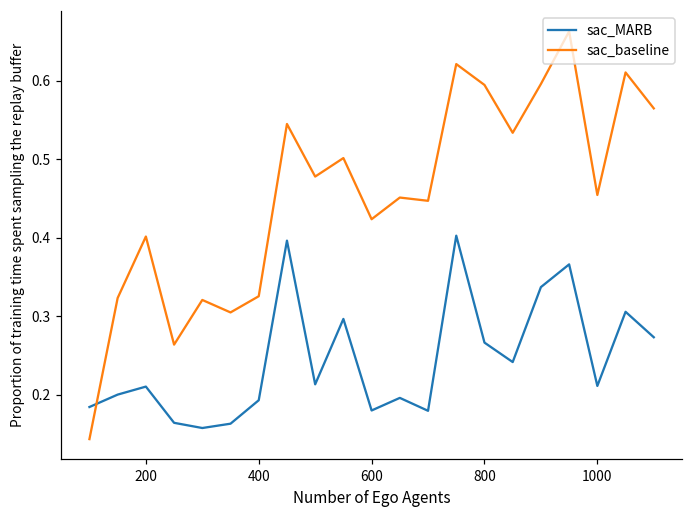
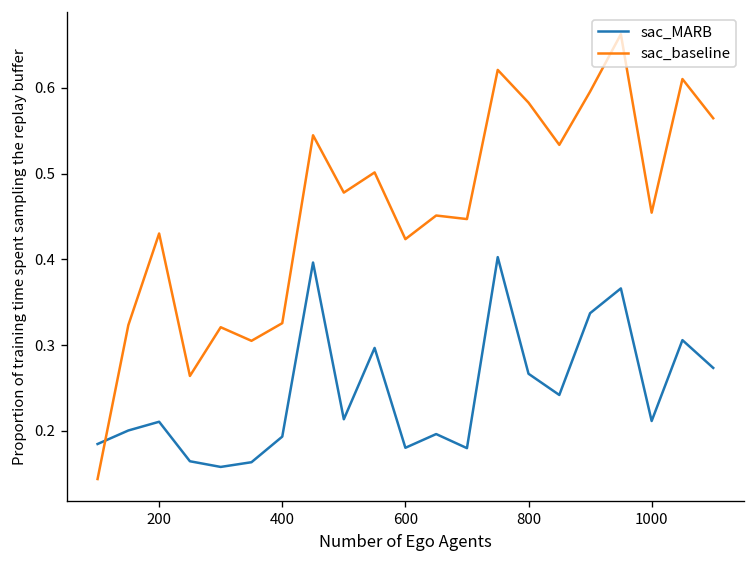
sac_baseline, 200: 0.40 -> 0.43
sac_baseline, 800: 0.59 -> 0.58
